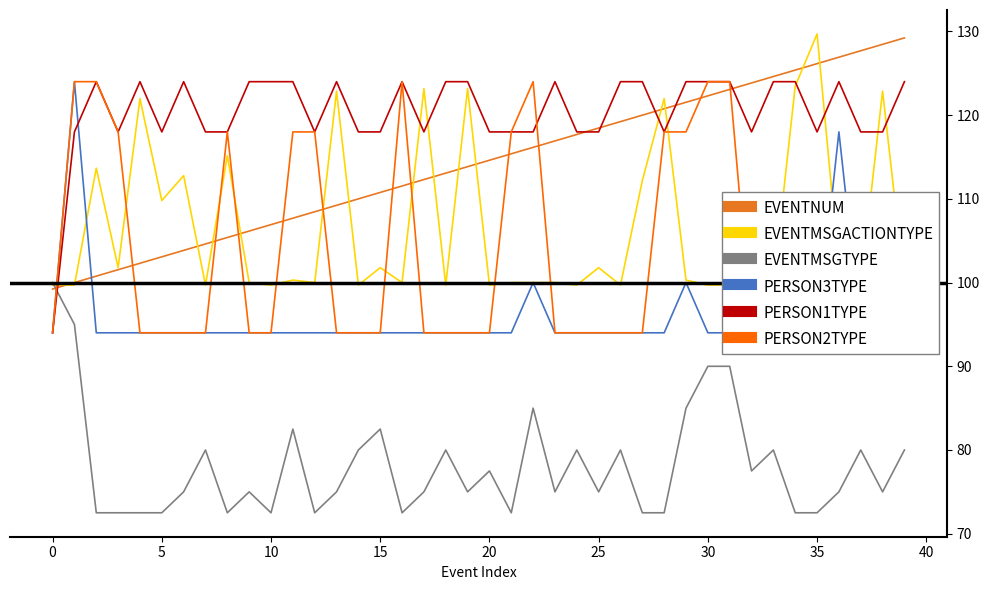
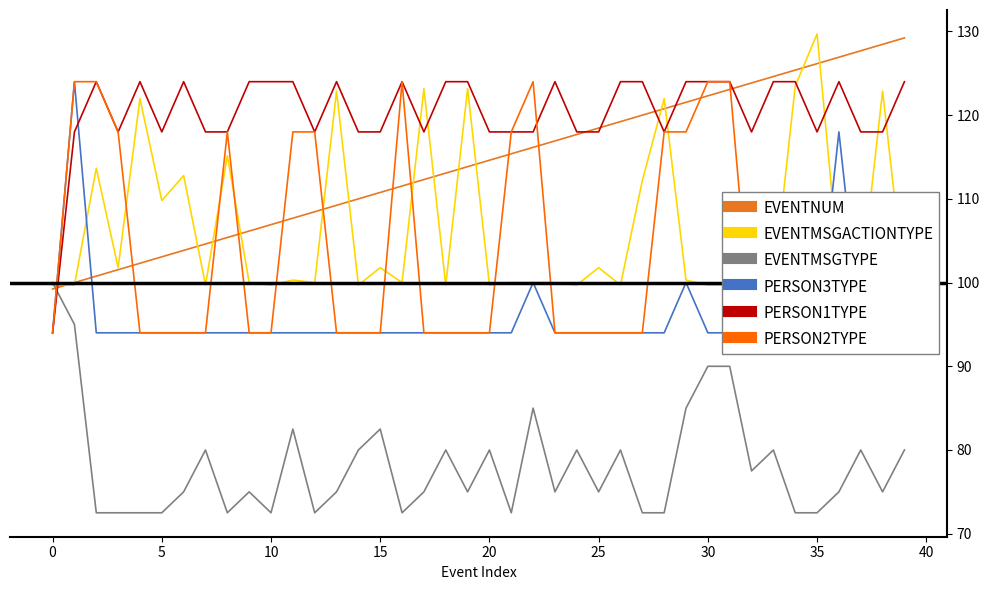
EVENTMSGTYPE, 20: 78 -> 80
